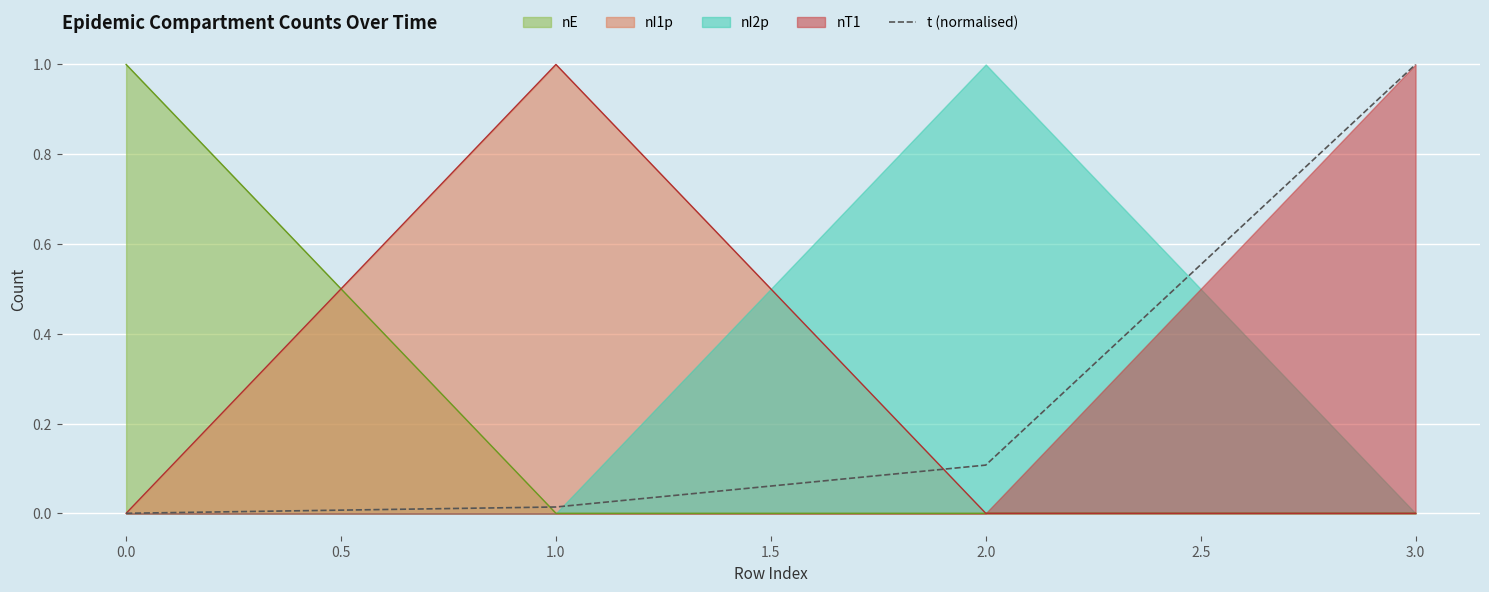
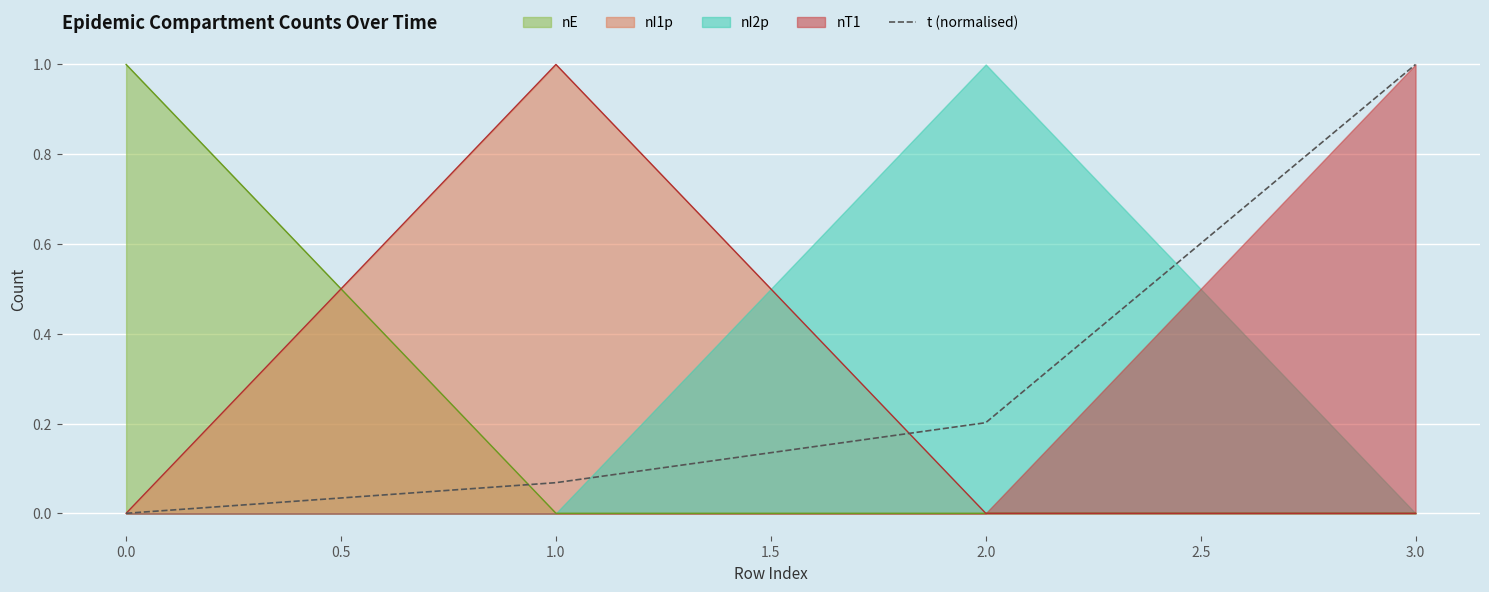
t (normalised), 1.0: 0.01 -> 0.07
t (normalised), 2.0: 0.11 -> 0.20
